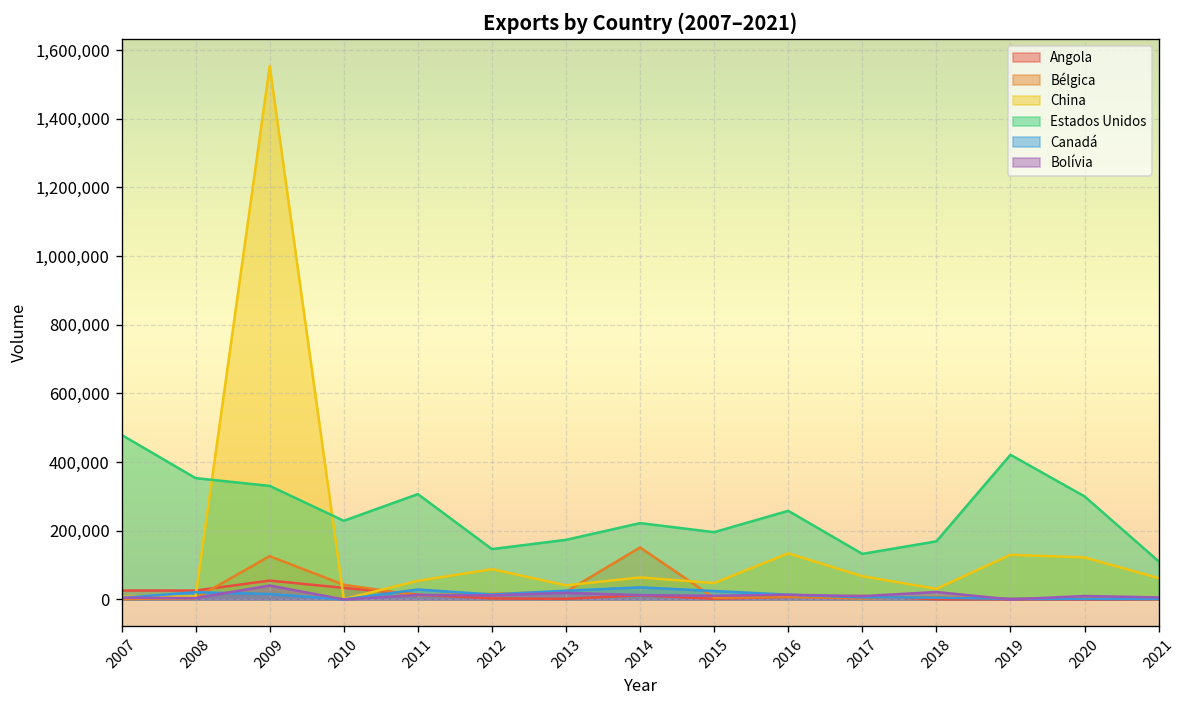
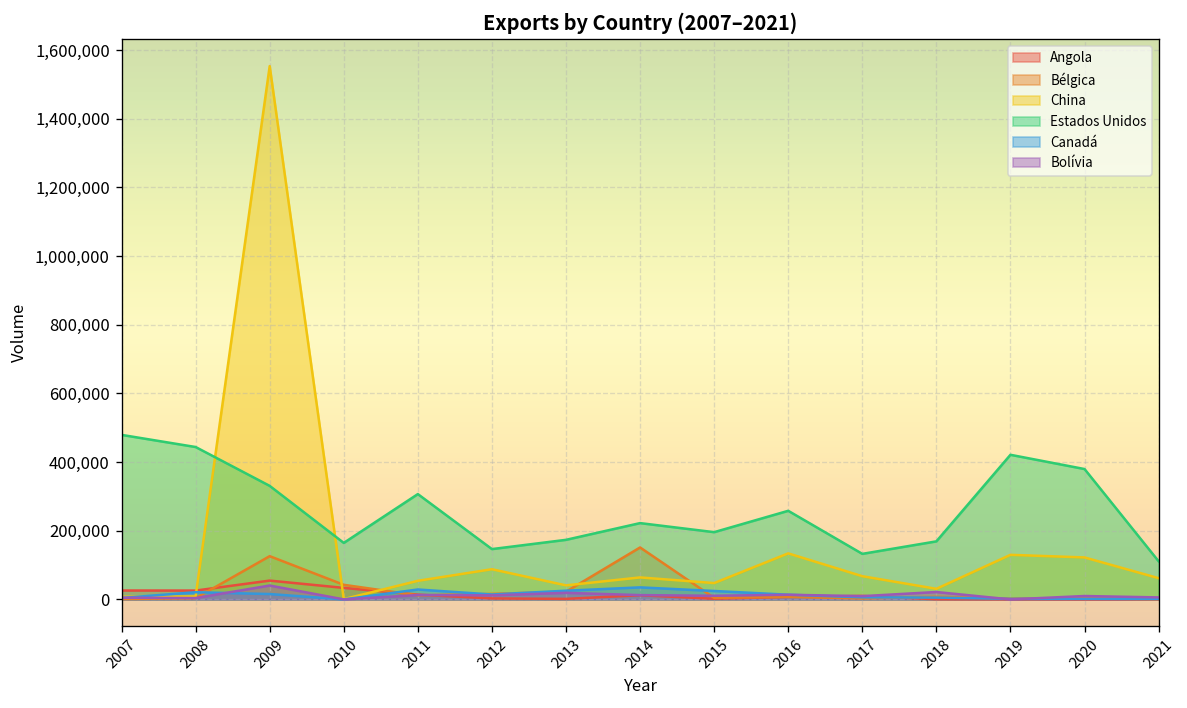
Estados Unidos, 2008: 350,000 -> 440,000
Estados Unidos, 2010: 230,000 -> 160,000
Estados Unidos, 2020: 300,000 -> 380,000
